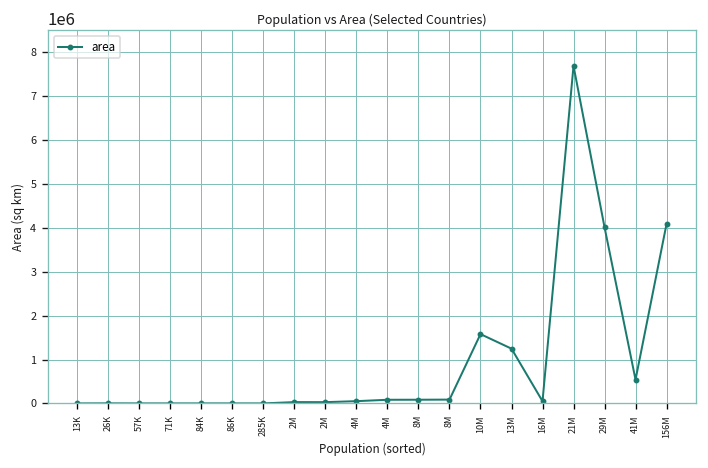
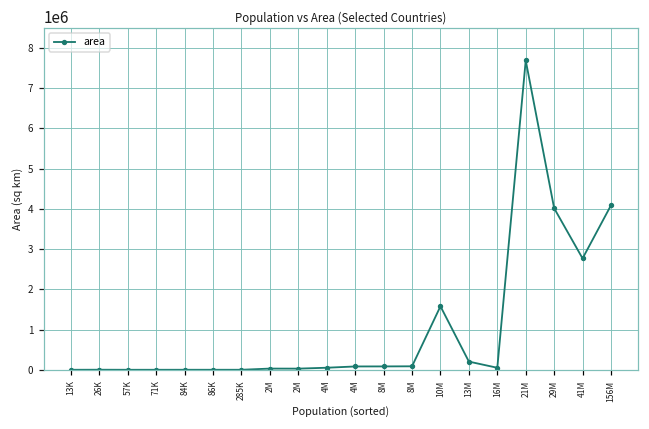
13M: 1200000 -> 200000
41M: 500000 -> 2800000
